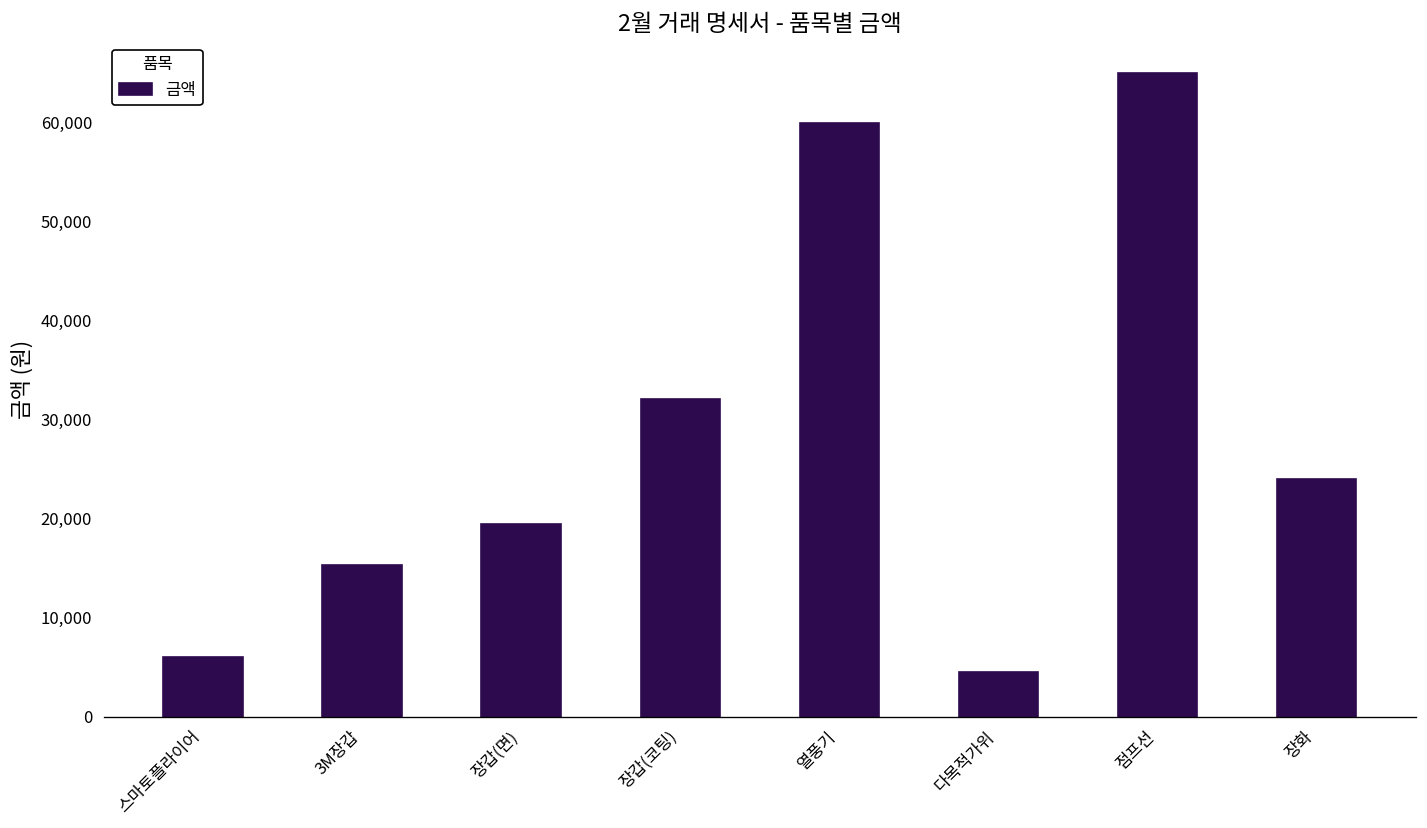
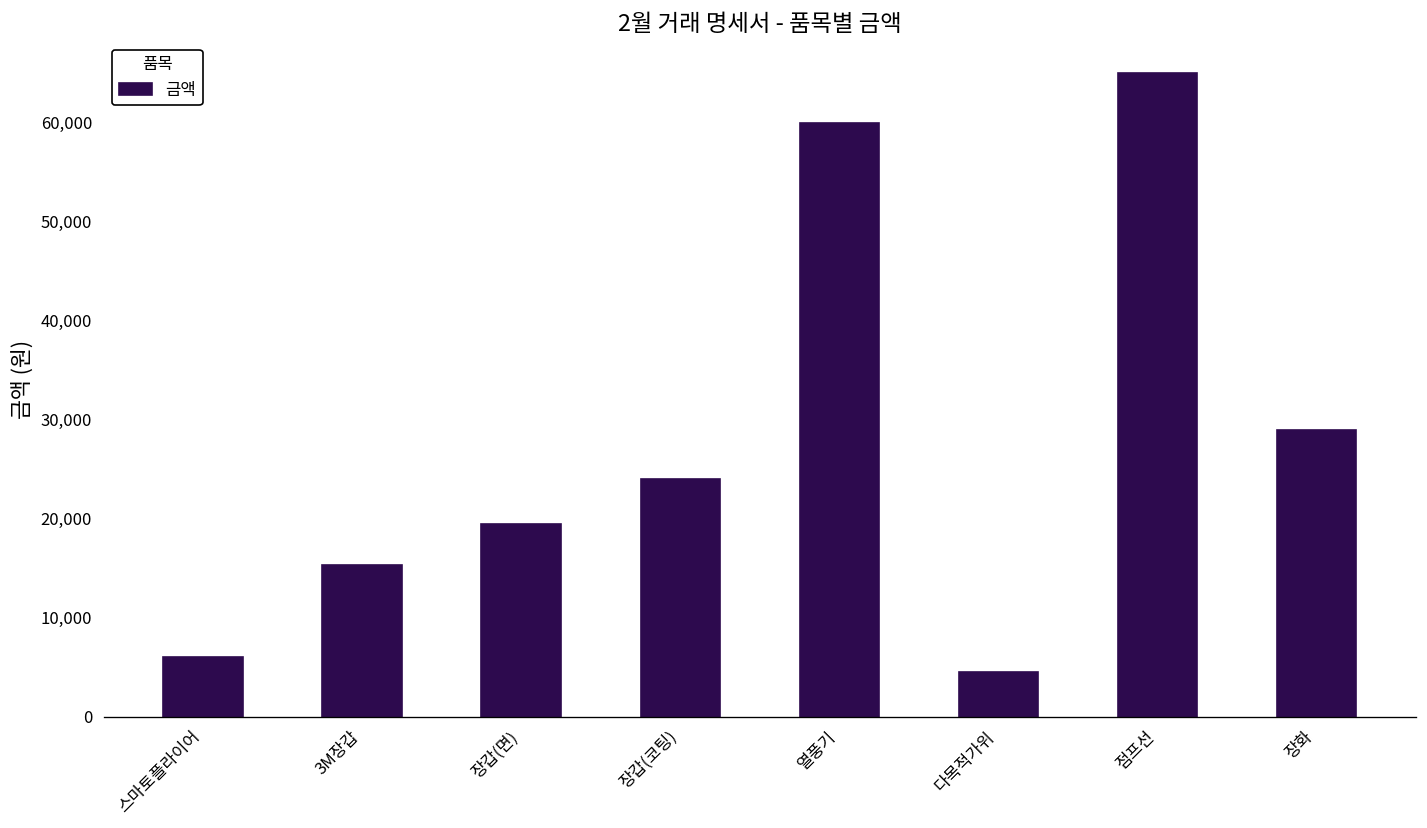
장갑(코팅): 32,000 -> 24,000
장화: 24,000 -> 29,000
